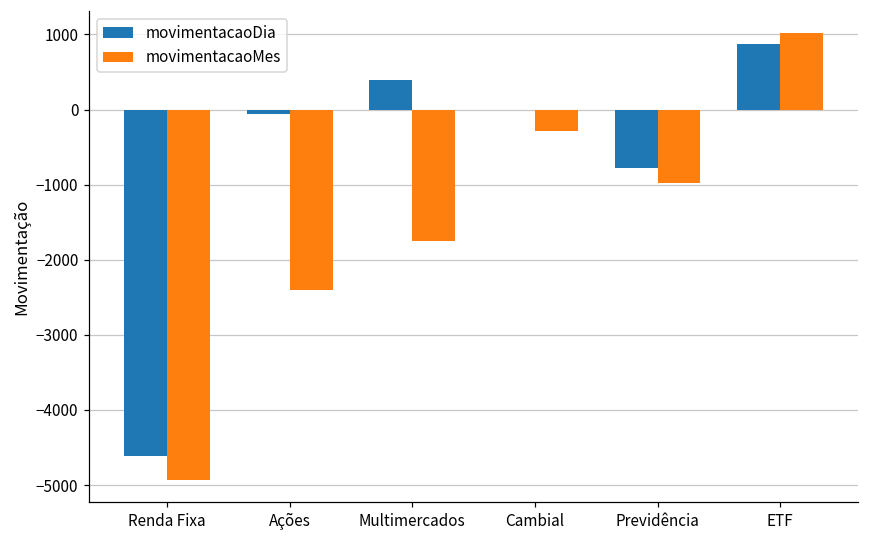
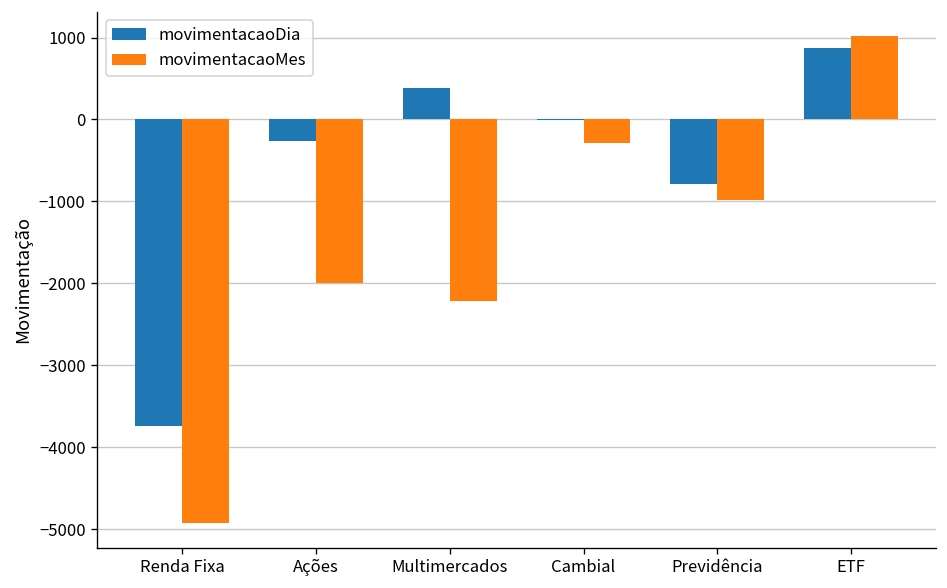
movimentacaoDia, Renda Fixa: -4600 -> -3700
movimentacaoDia, Ações: -100 -> -300
movimentacaoMes, Ações: -2400 -> -2000
movimentacaoMes, Multimercados: -1800 -> -2200
